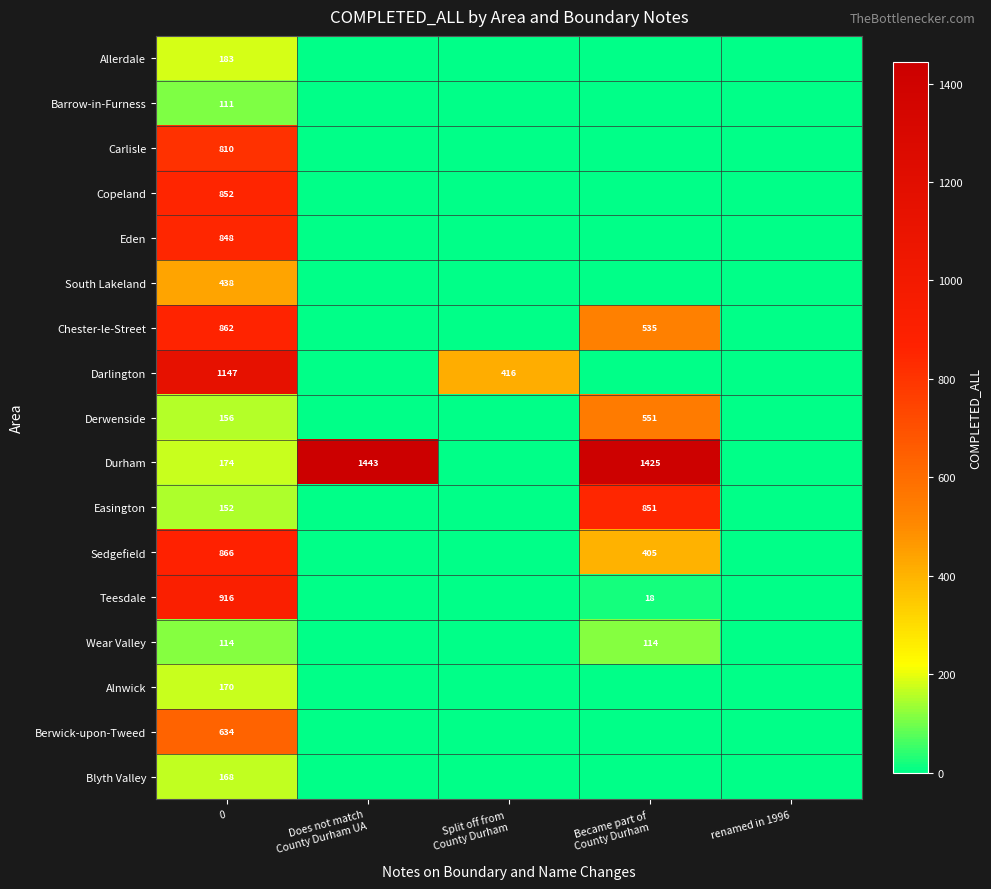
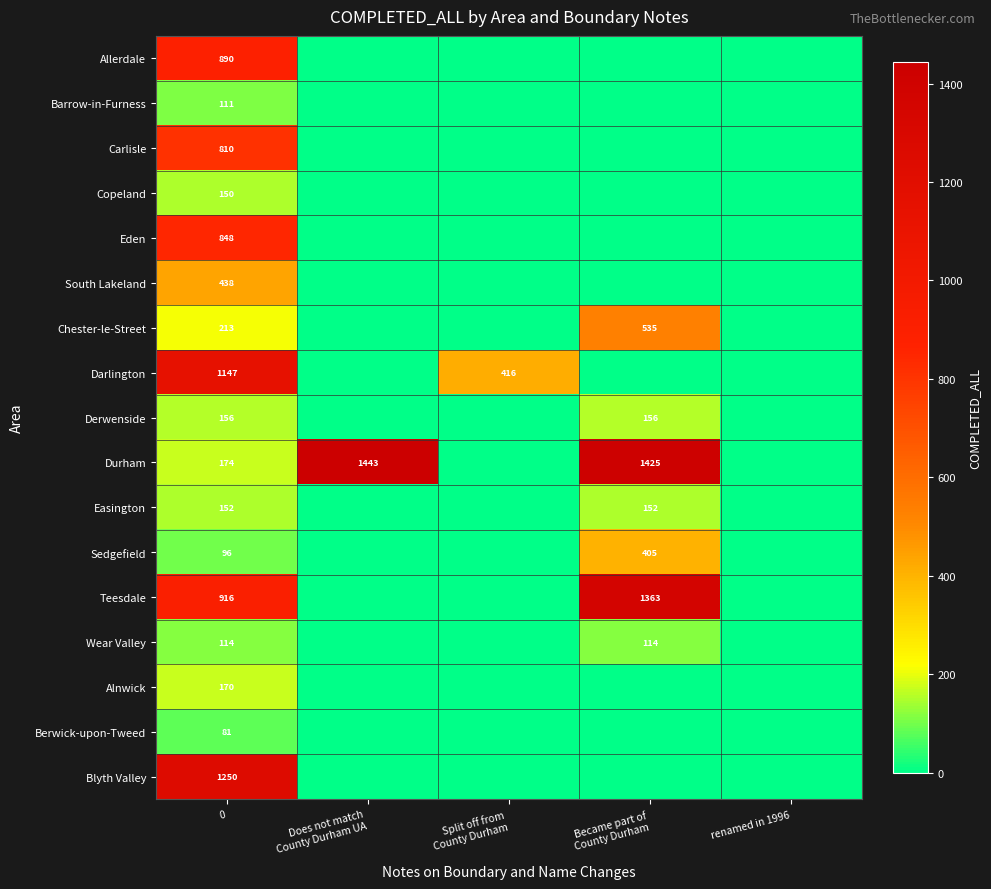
Allerdale, 0: 183 -> 890
Copeland, 0: 852 -> 150
Chester-le-Street, 0: 862 -> 213
Derwenside, Became part of County Durham: 551 -> 156
Easington, Became part of County Durham: 851 -> 152
Sedgefield, 0: 866 -> 96
Teesdale, Became part of County Durham: 18 -> 1363
Berwick-upon-Tweed, 0: 634 -> 81
Blyth Valley, 0: 168 -> 1250
